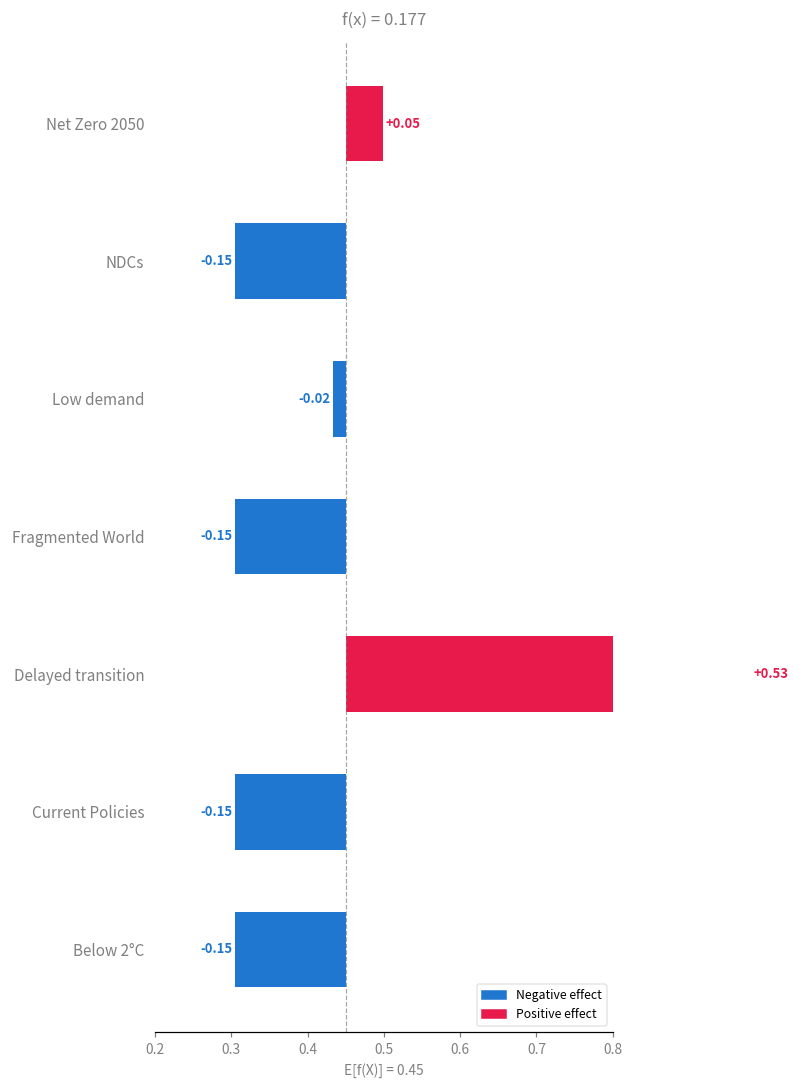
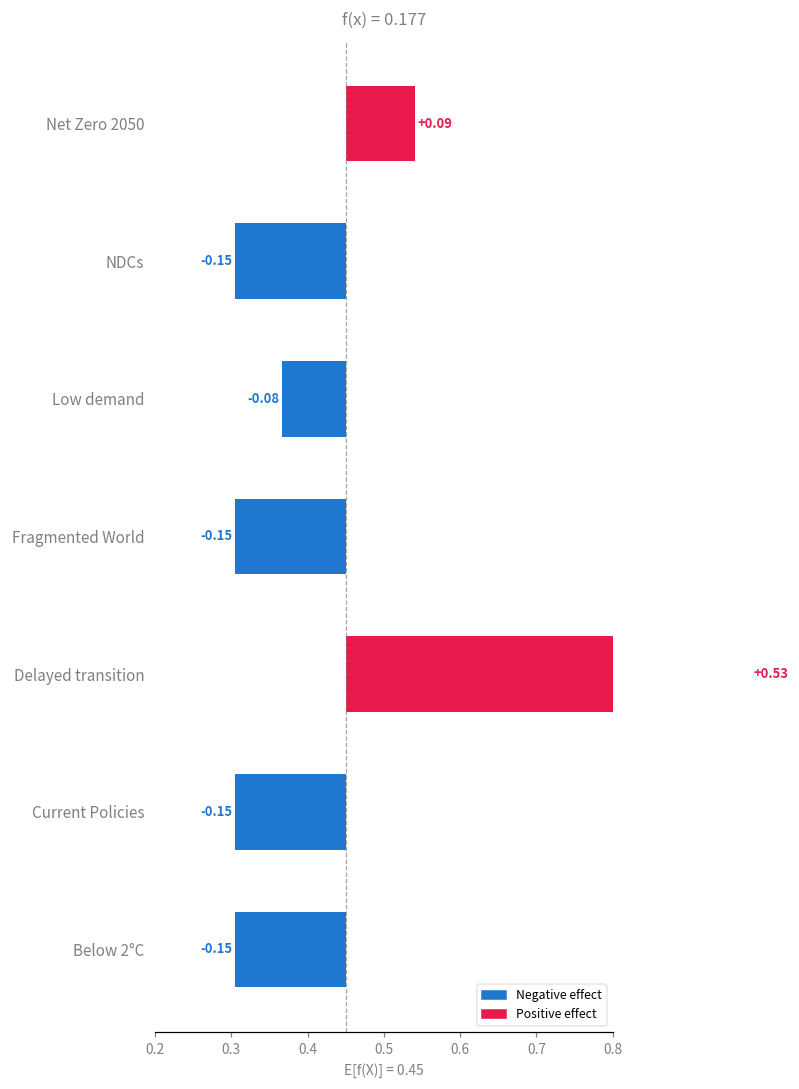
Net Zero 2050: +0.05 -> +0.09
Low demand: -0.02 -> -0.08
